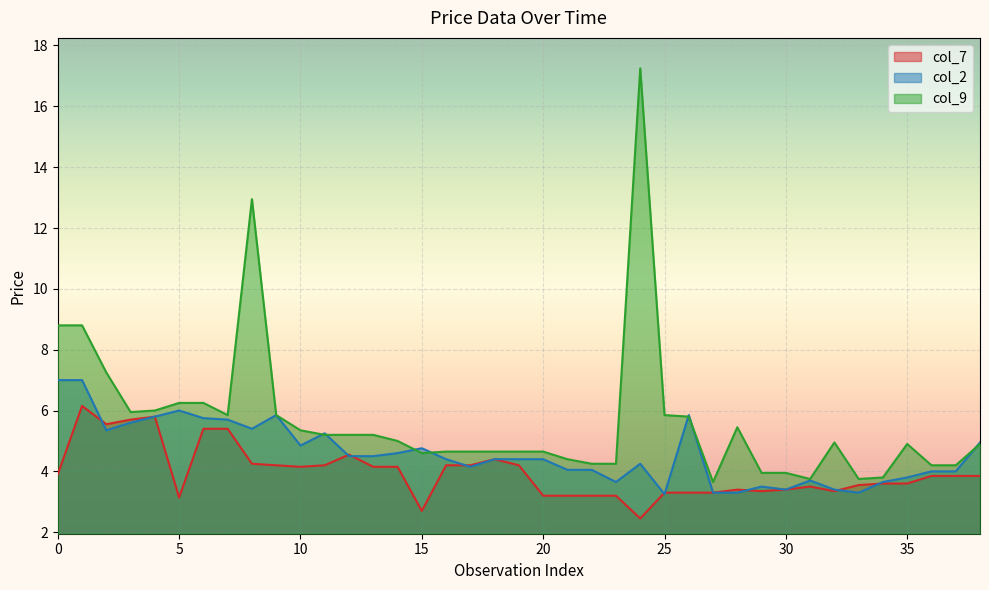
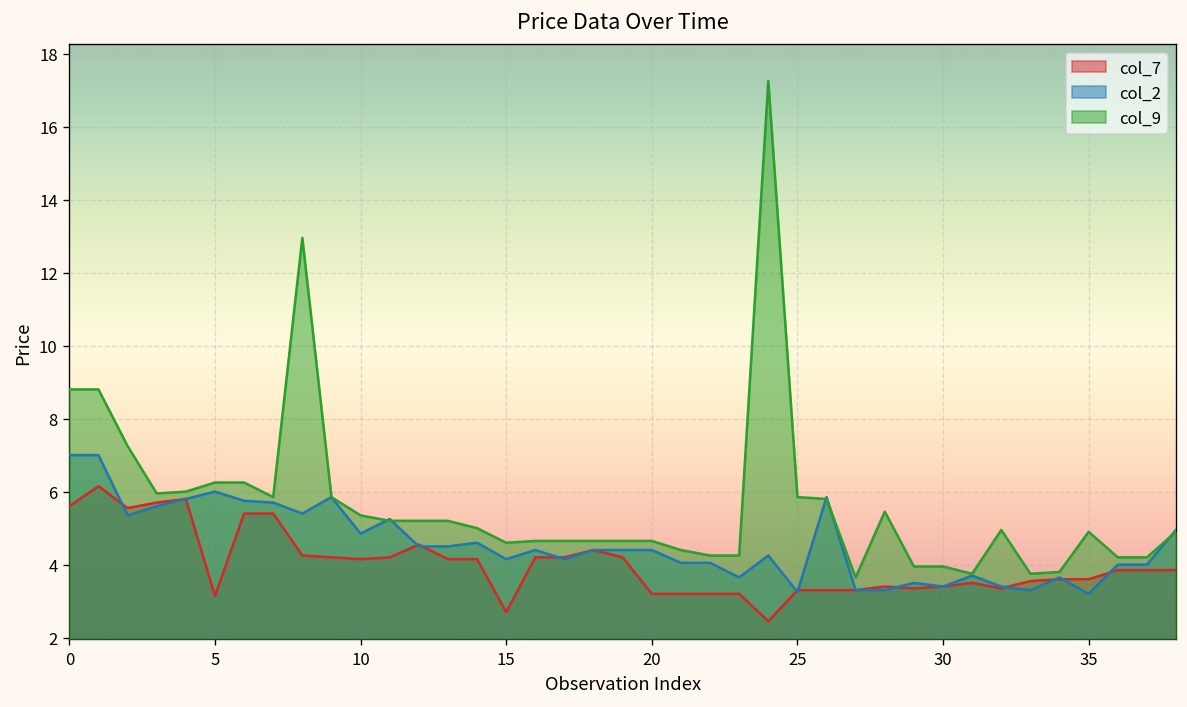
col_7, 0: 3.9 -> 5.6
col_2, 15: 4.8 -> 4.2
col_2, 35: 3.8 -> 3.2
